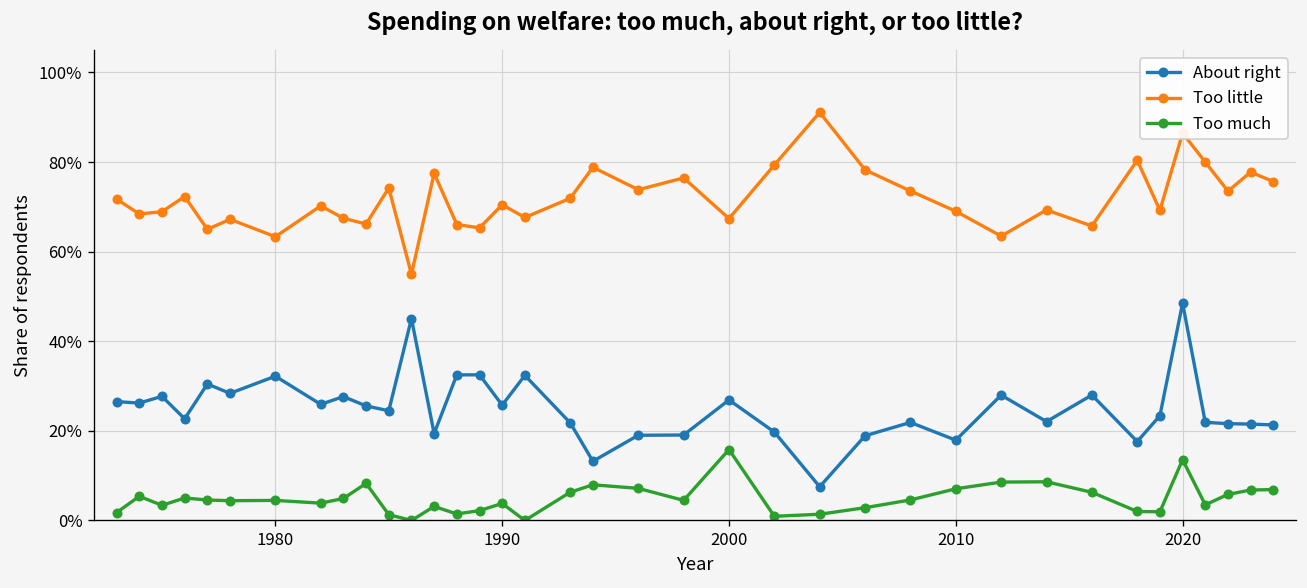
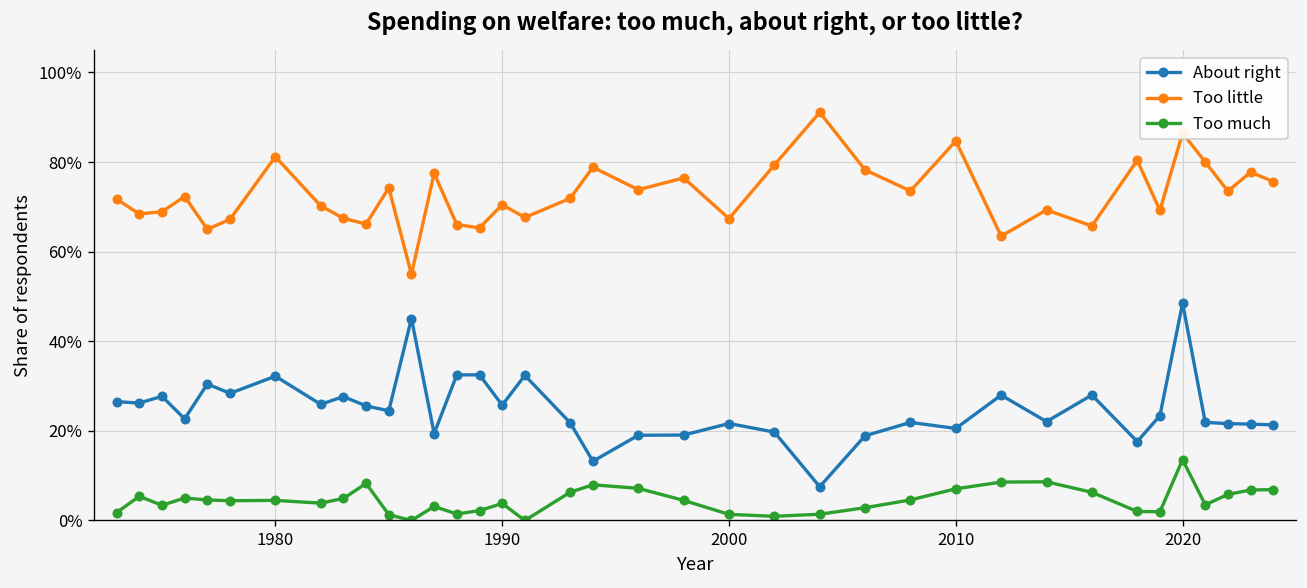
Too little, 1980: 63% -> 81%
About right, 2000: 27% -> 22%
Too much, 2000: 16% -> 1%
About right, 2010: 18% -> 21%
Too little, 2010: 69% -> 85%
